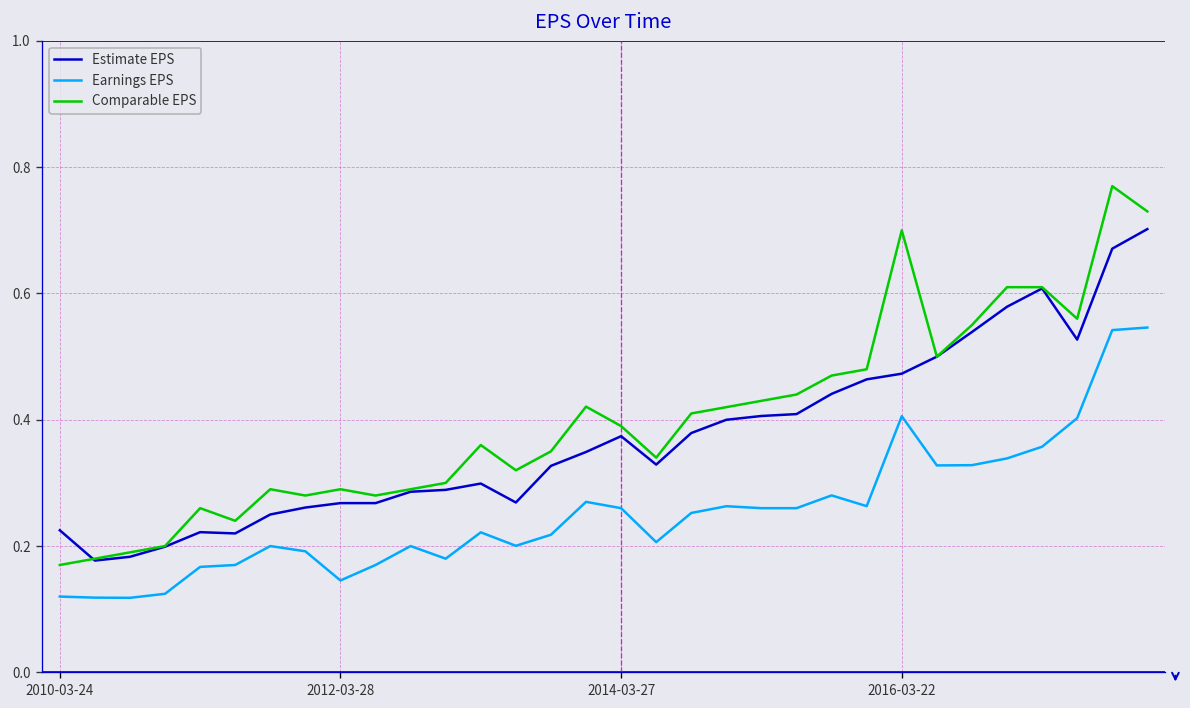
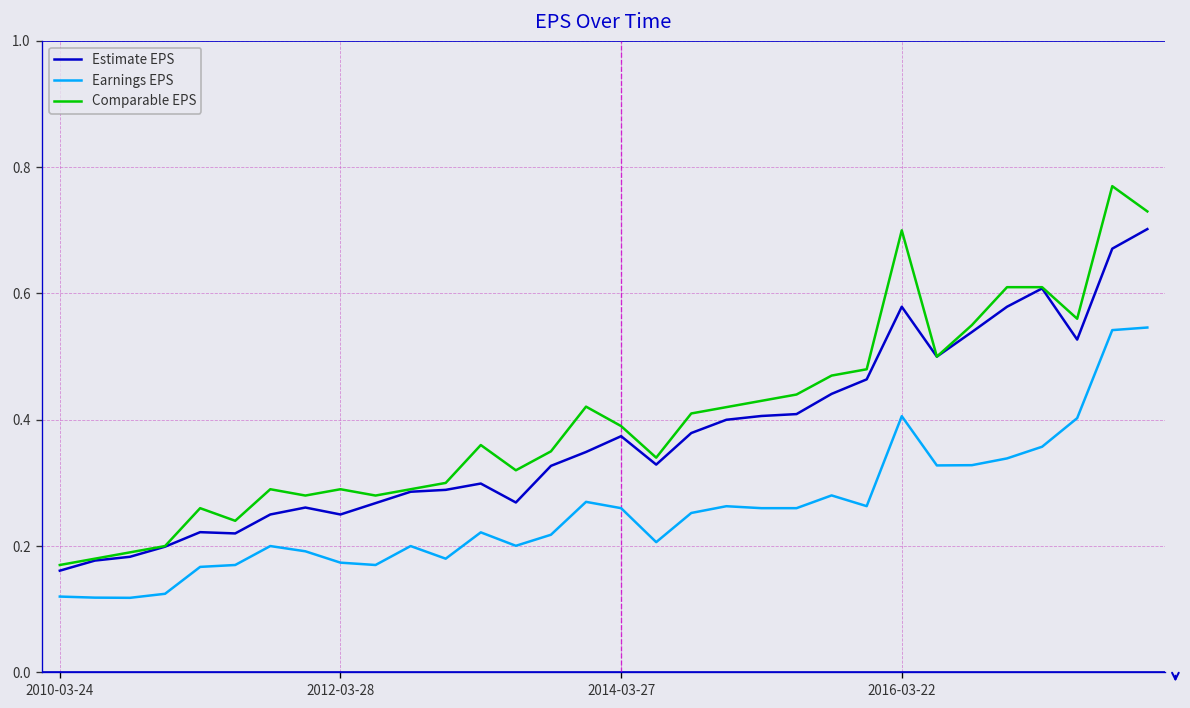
Estimate EPS, 2010-03-24: 0.23 -> 0.16
Estimate EPS, 2012-03-28: 0.27 -> 0.25
Earnings EPS, 2012-03-28: 0.15 -> 0.17
Estimate EPS, 2016-03-22: 0.47 -> 0.58
